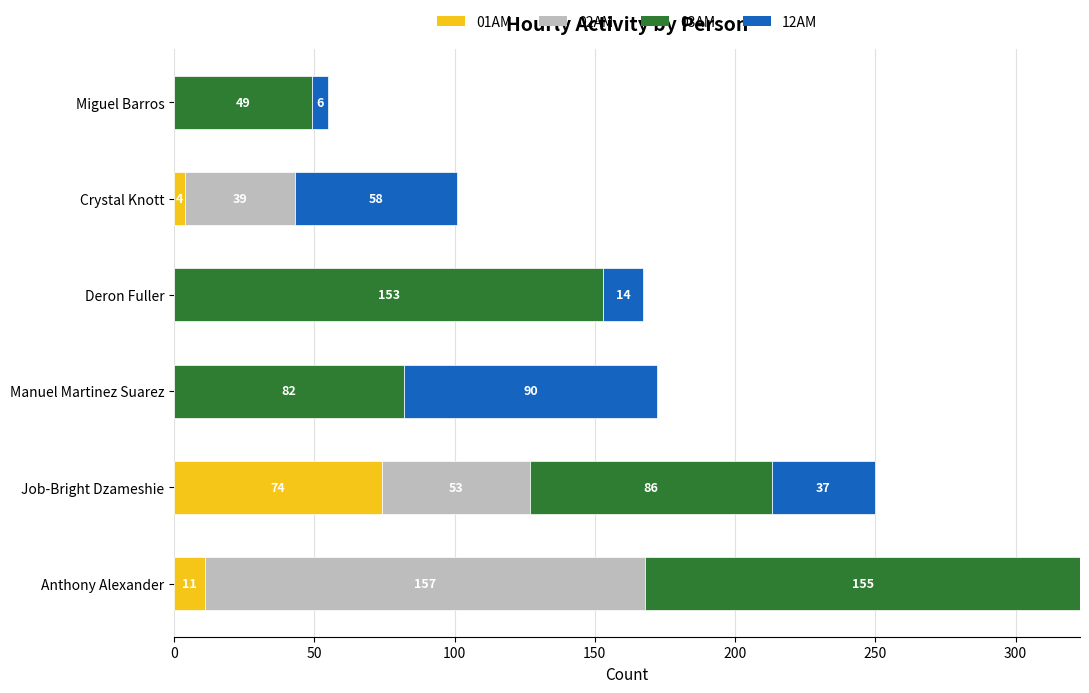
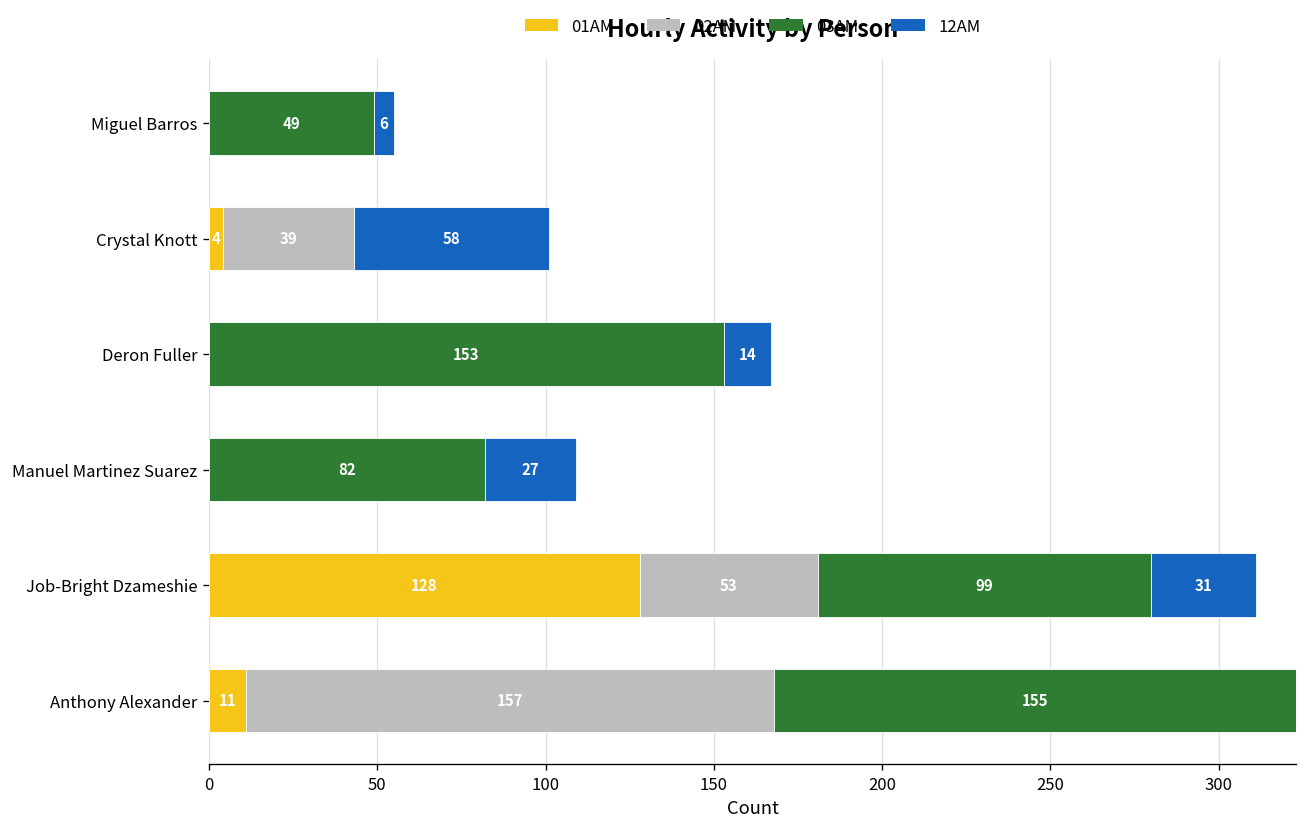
12AM, Manuel Martinez Suarez: 90 -> 27
01AM, Job-Bright Dzameshie: 74 -> 128
03AM, Job-Bright Dzameshie: 86 -> 99
12AM, Job-Bright Dzameshie: 37 -> 31
